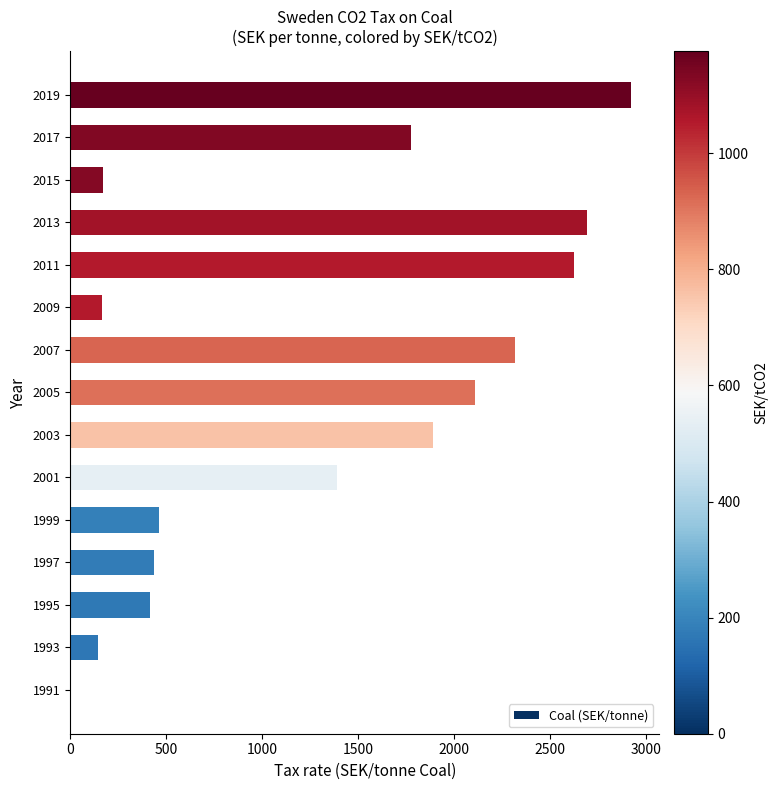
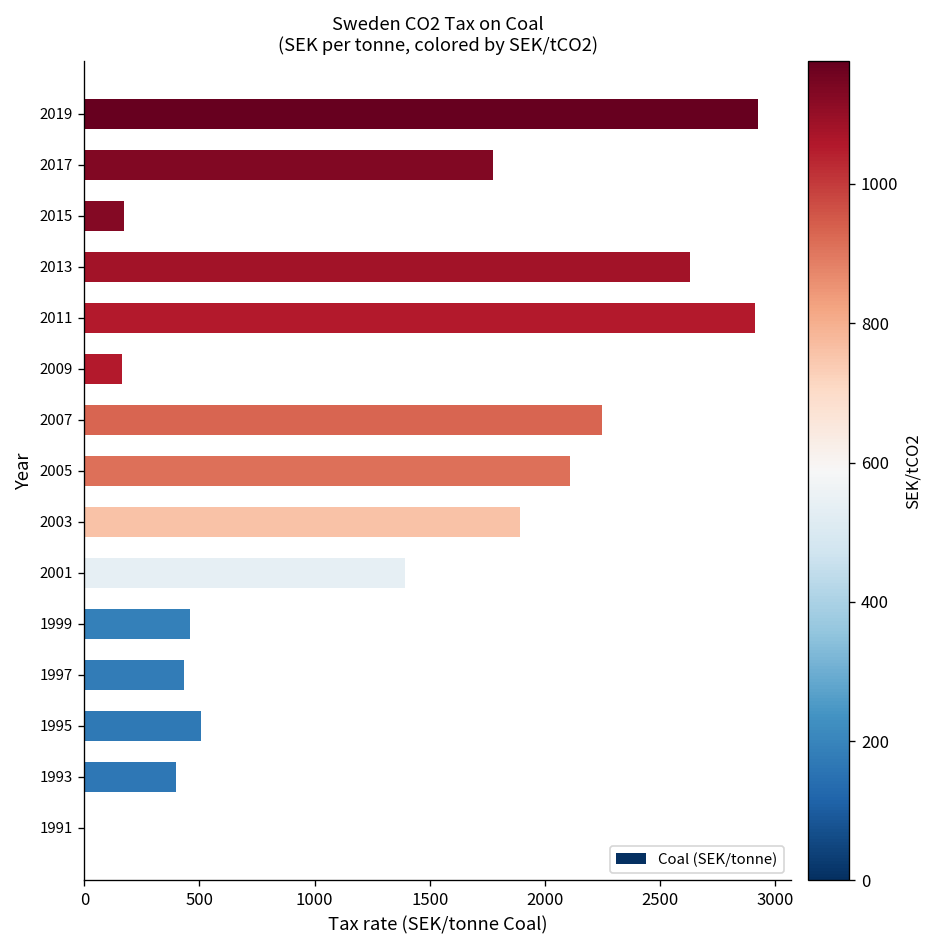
2013: 2690 -> 2630
2011: 2630 -> 2920
2007: 2320 -> 2250
1995: 420 -> 510
1993: 140 -> 400
